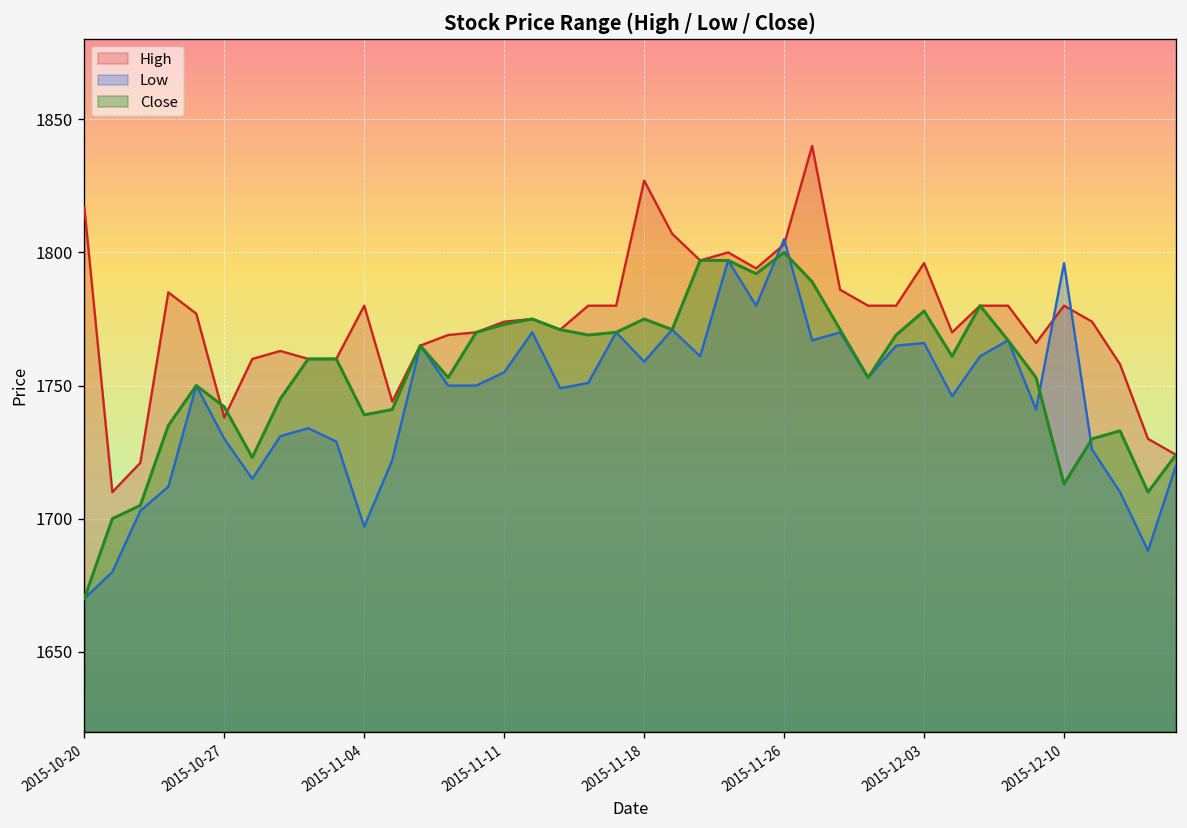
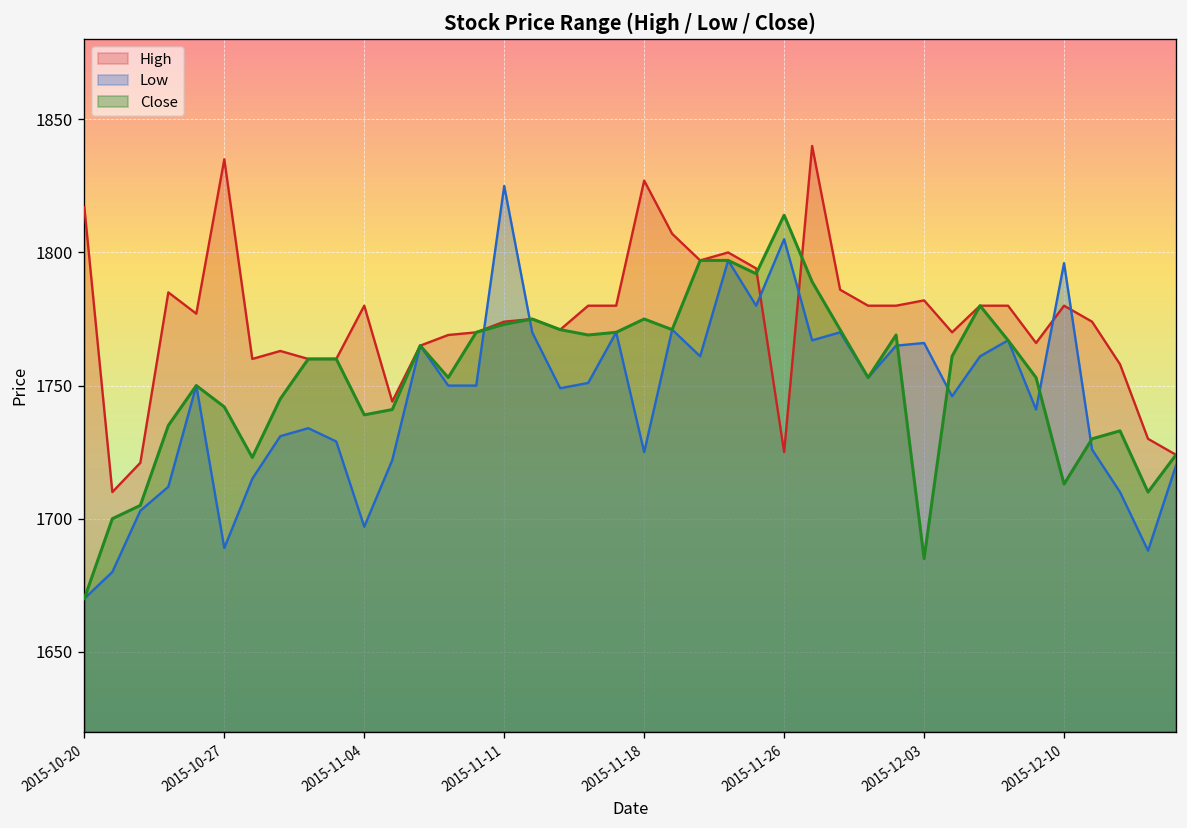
High, 2015-10-27: 1738 -> 1835
Low, 2015-10-27: 1730 -> 1689
Low, 2015-11-11: 1755 -> 1825
Low, 2015-11-18: 1759 -> 1725
High, 2015-11-26: 1803 -> 1725
Close, 2015-11-26: 1800 -> 1814
High, 2015-12-03: 1796 -> 1782
Close, 2015-12-03: 1778 -> 1685
